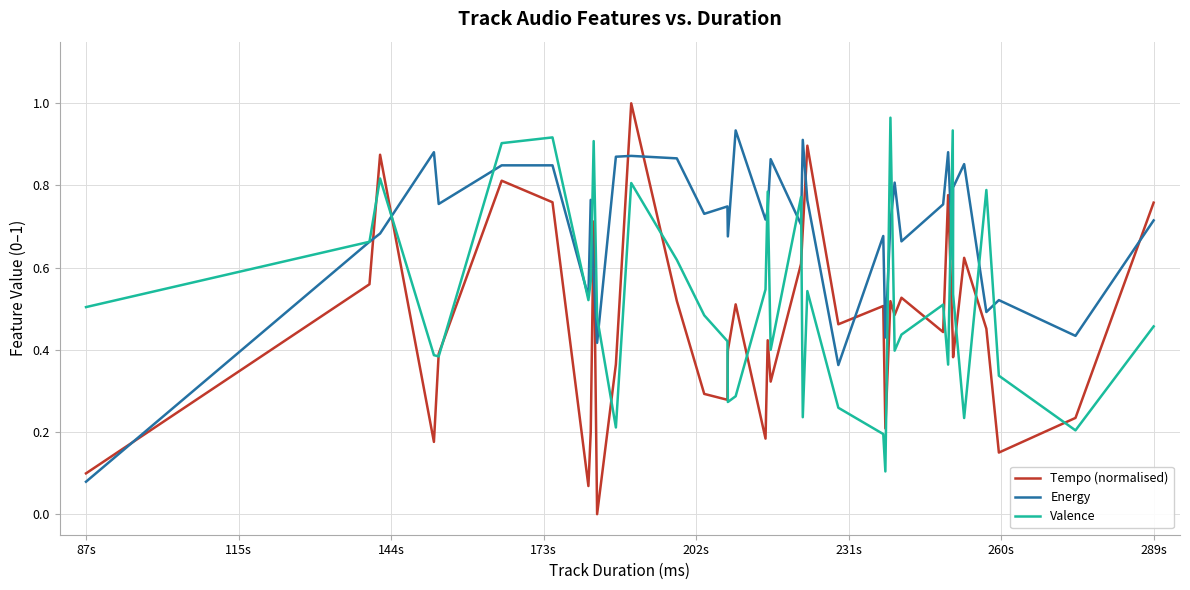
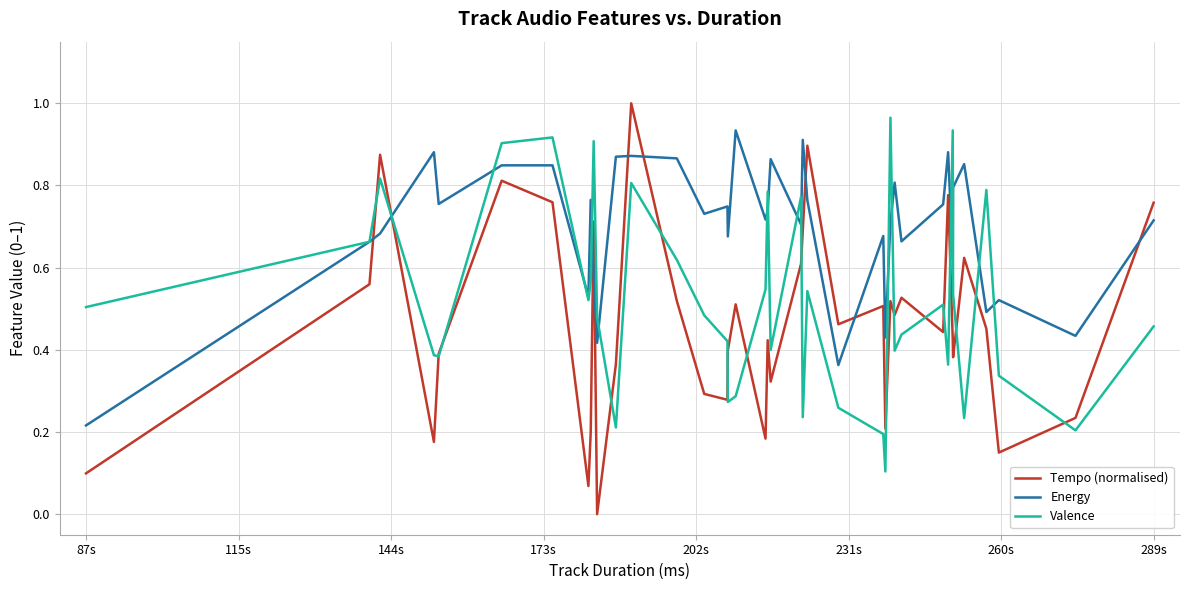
Energy, 87s: 0.08 -> 0.22
